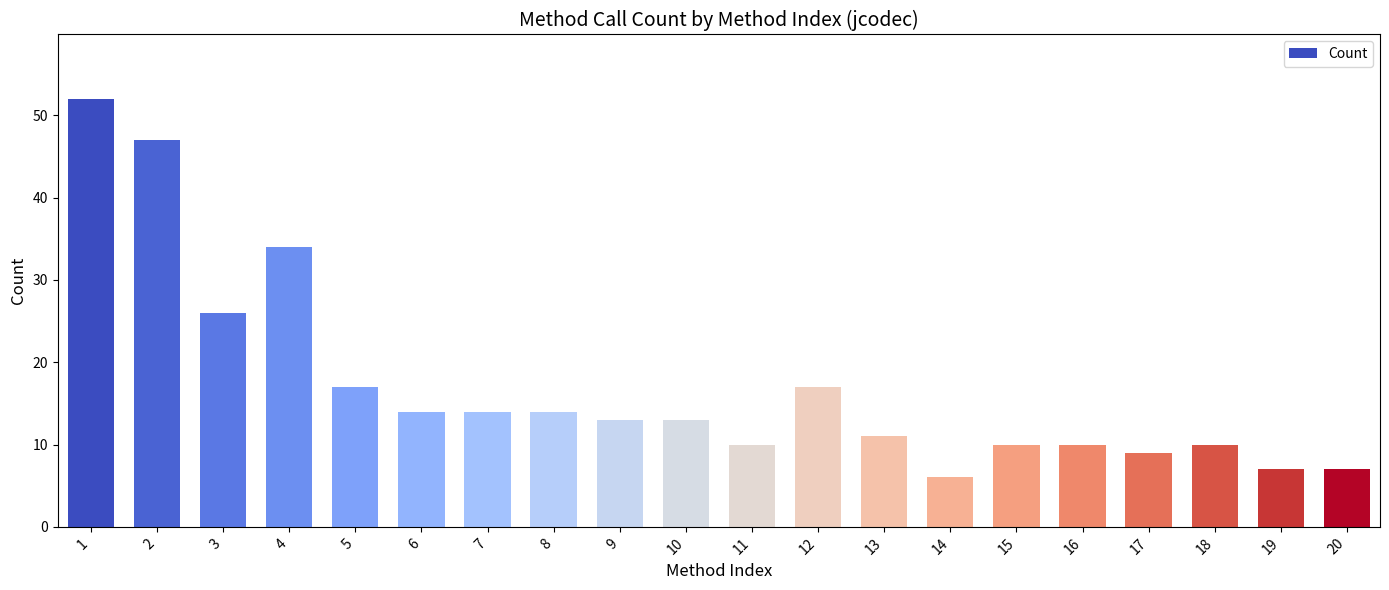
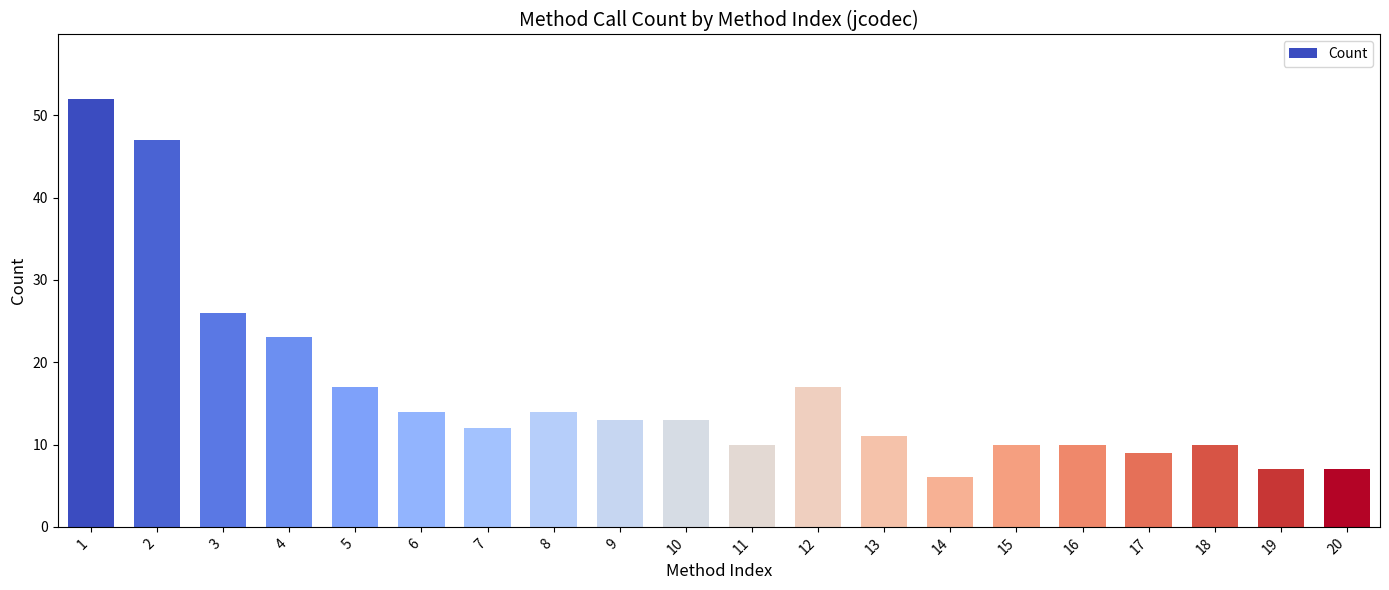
4: 34 -> 23
7: 14 -> 12
